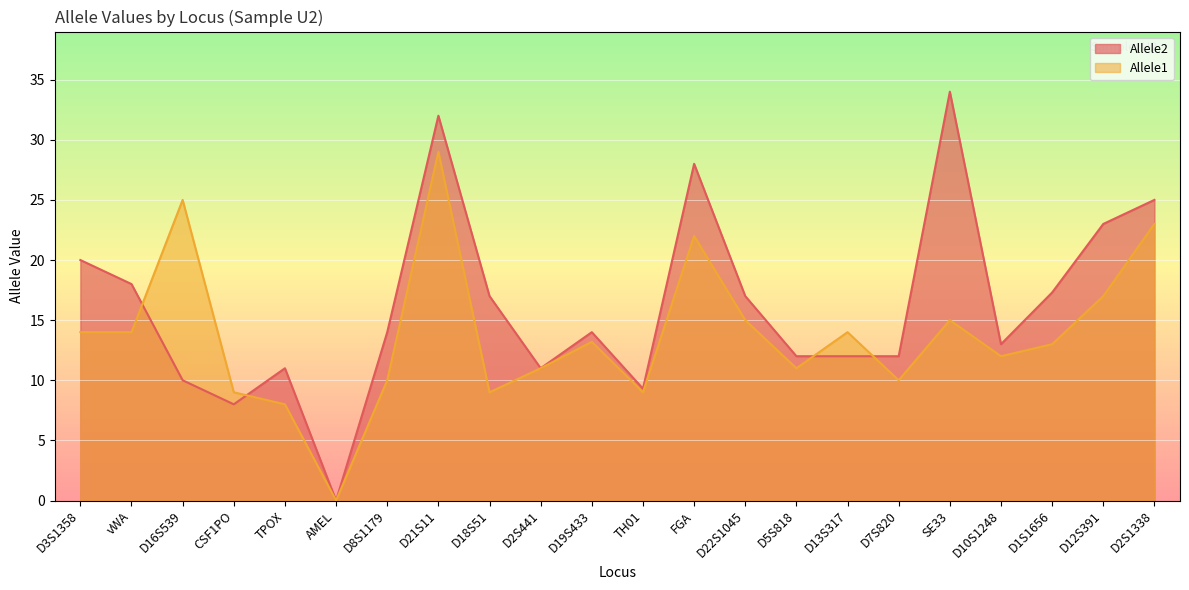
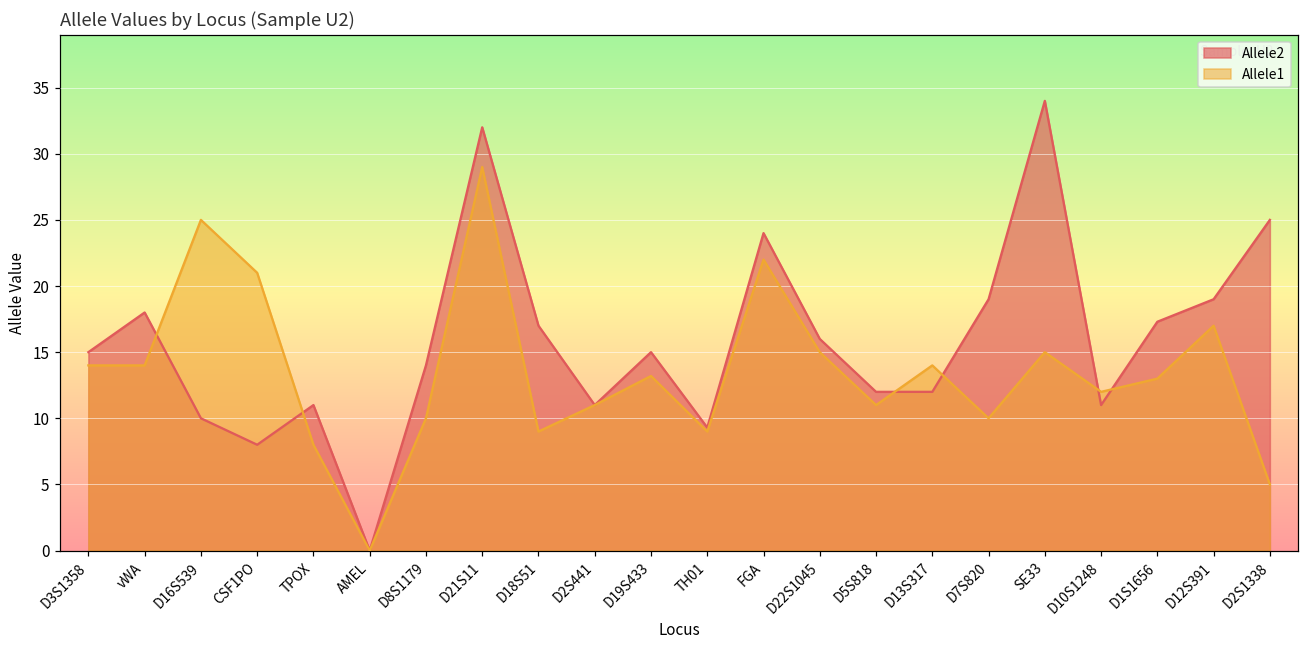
Allele2, D3S1358: 20 -> 15
Allele1, CSF1PO: 9 -> 21
Allele2, D19S433: 14 -> 15
Allele2, FGA: 28 -> 24
Allele2, D22S1045: 17 -> 16
Allele2, D7S820: 12 -> 19
Allele2, D10S1248: 13 -> 11
Allele2, D12S391: 23 -> 19
Allele1, D2S1338: 23 -> 5
